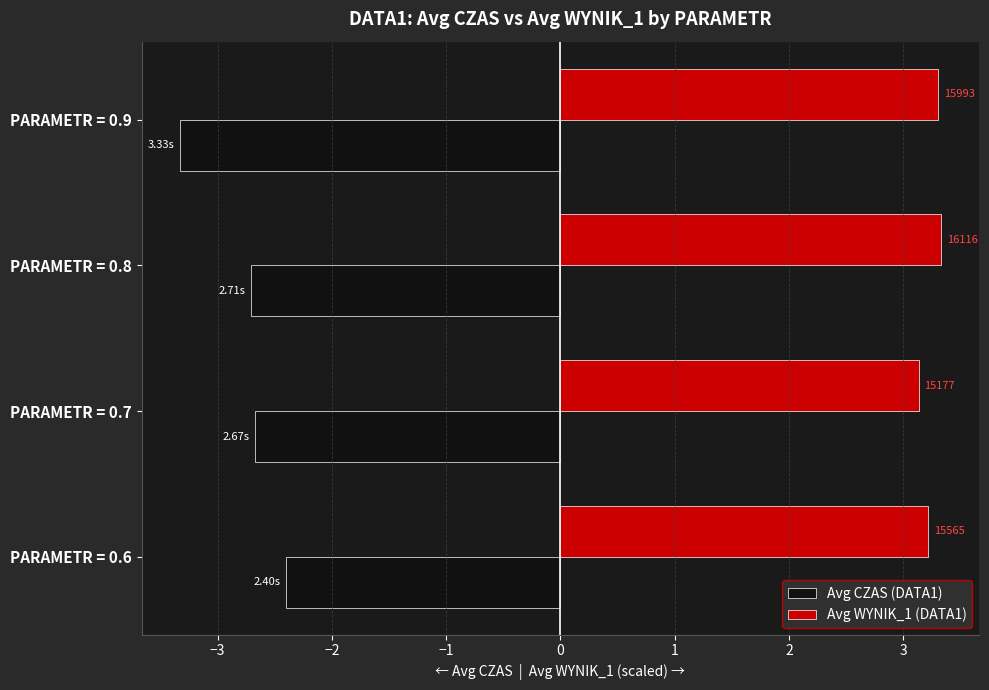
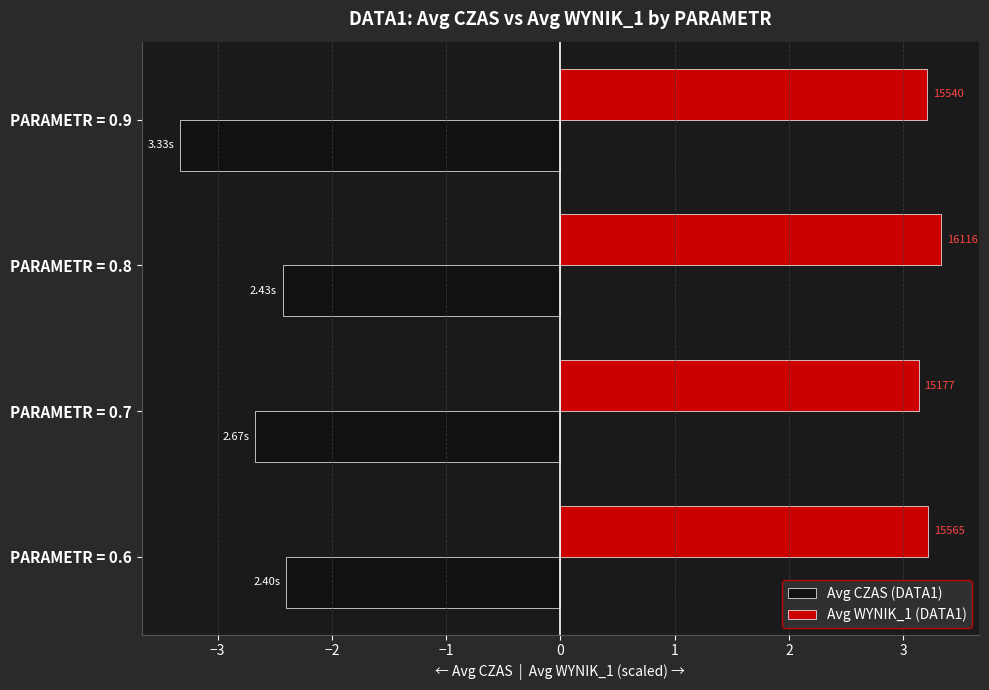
Avg WYNIK_1 (DATA1), PARAMETR = 0.9: 15993 -> 15540
Avg CZAS (DATA1), PARAMETR = 0.8: 2.71s -> 2.43s
